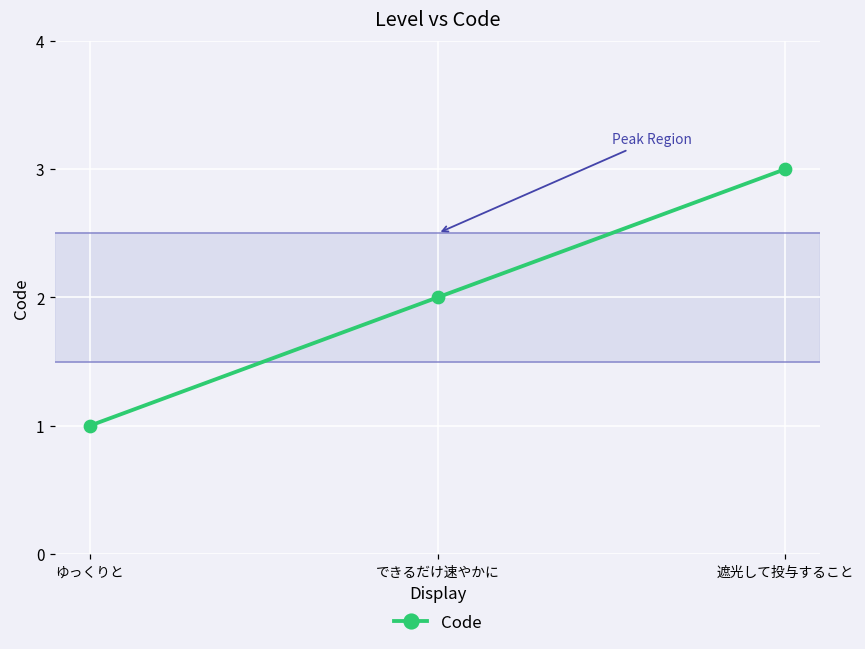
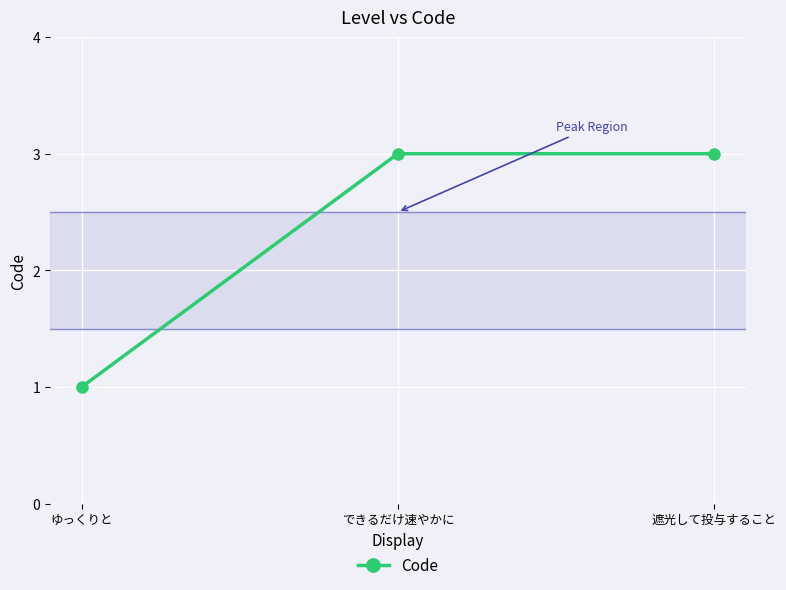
できるだけ速やかに: 2 -> 3
